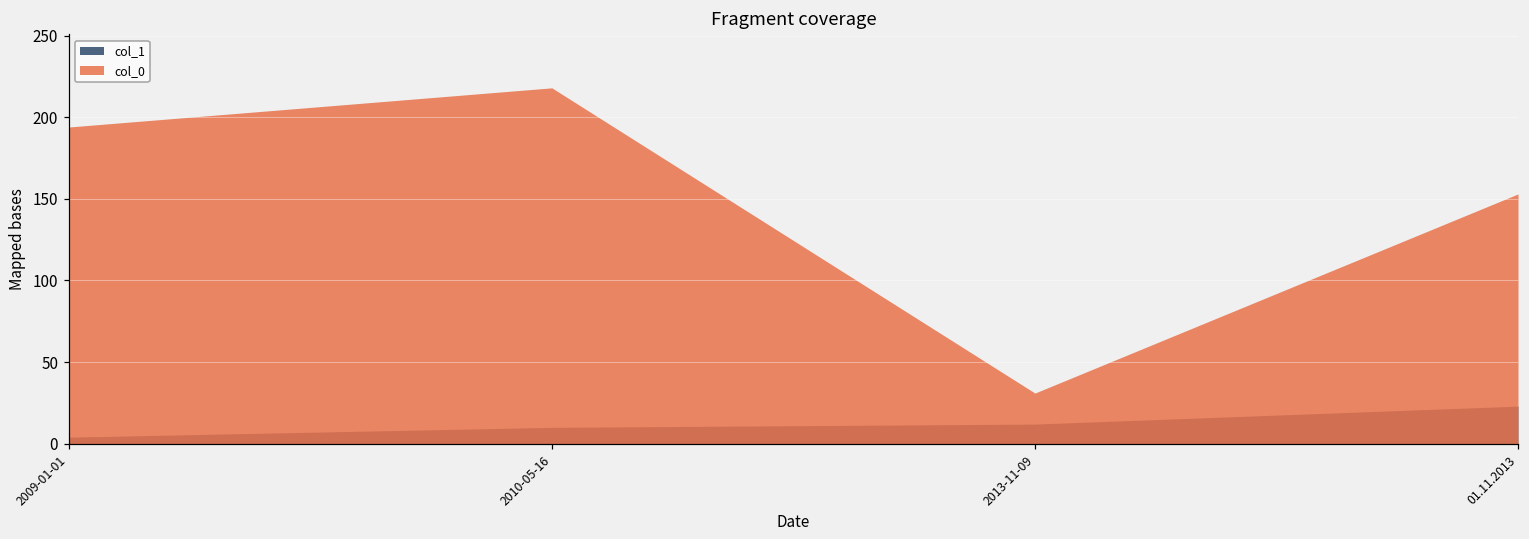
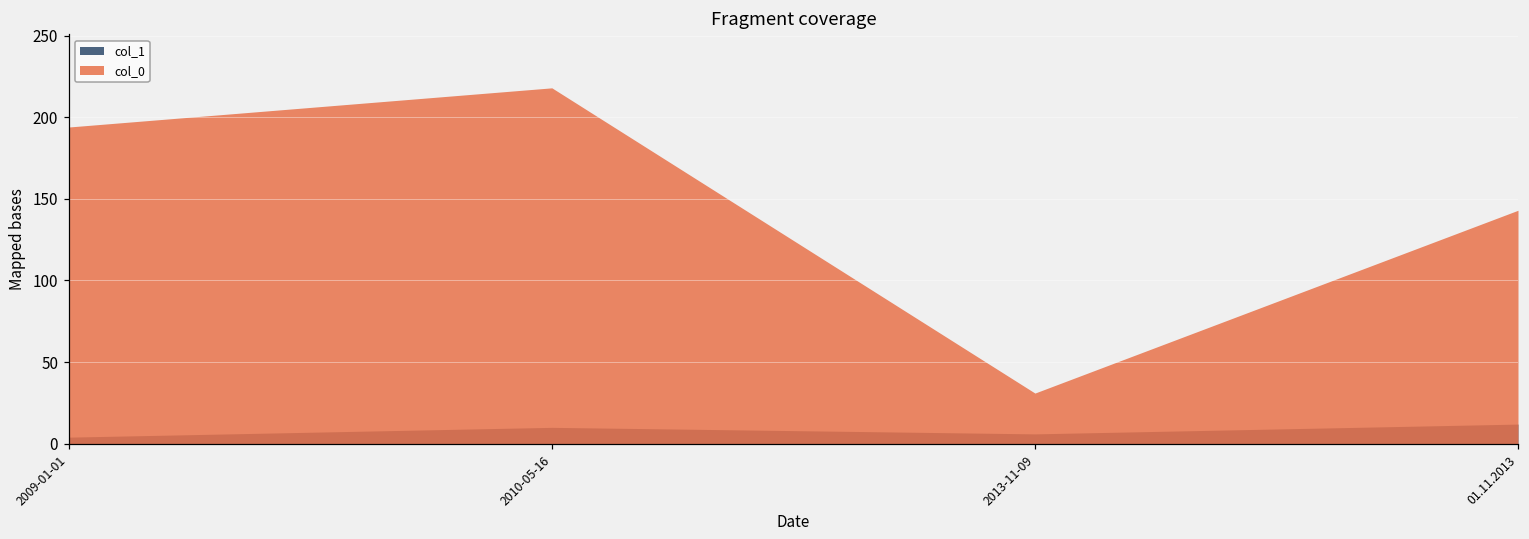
col_1, 2013-11-09: 12 -> 6
col_1, 01.11.2013: 23 -> 12
col_0, 01.11.2013: 153 -> 143
